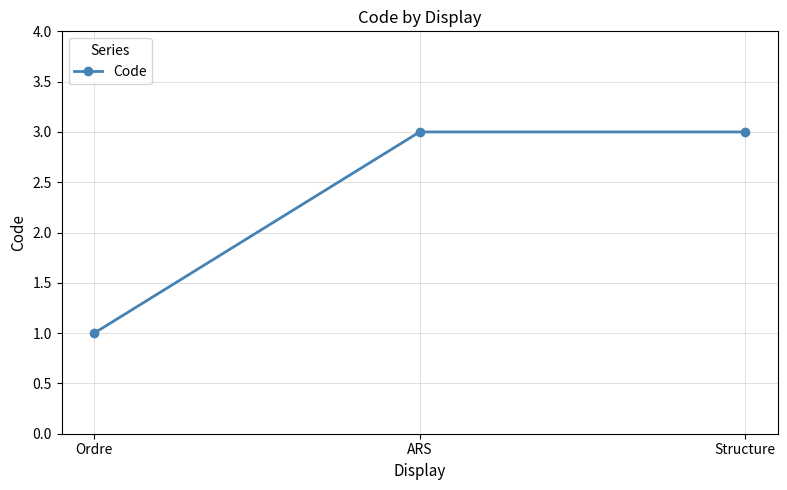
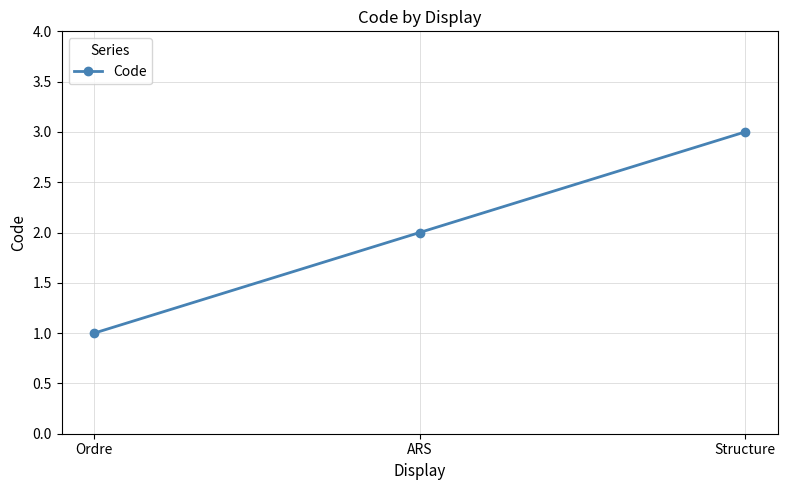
ARS: 3 -> 2
